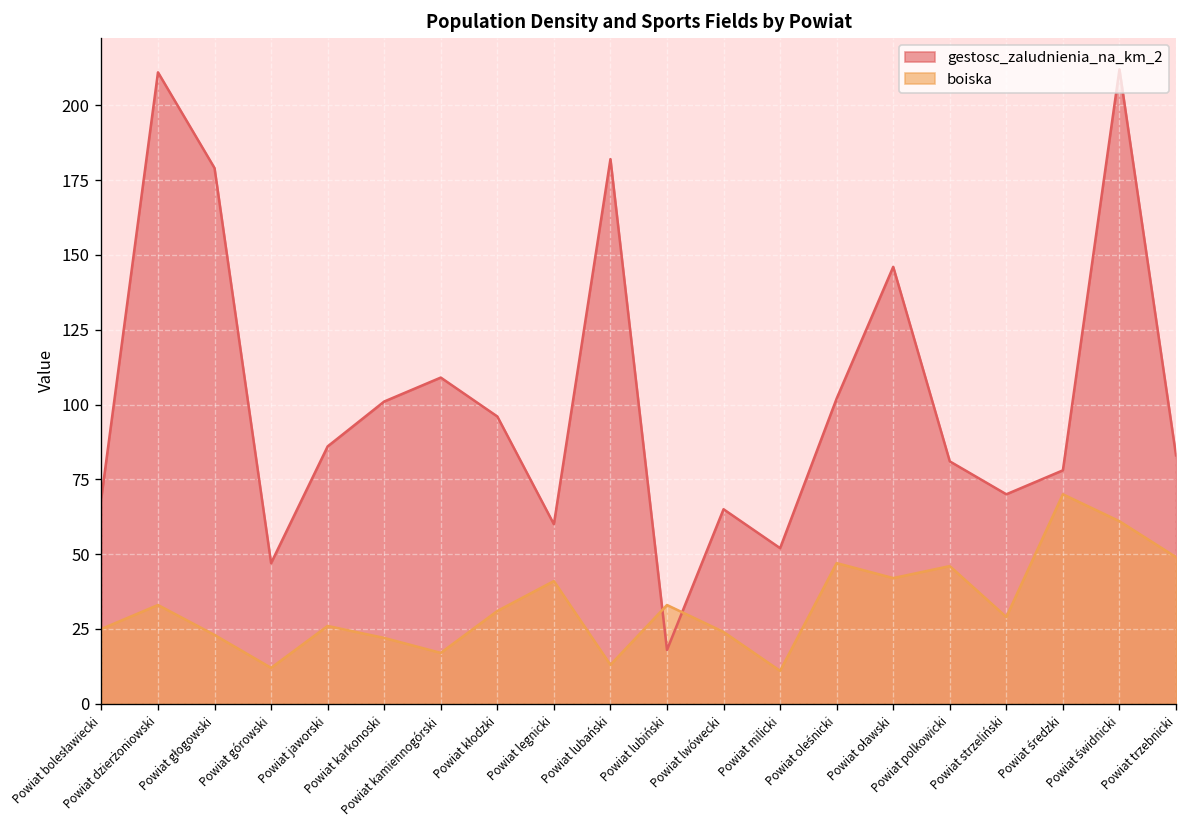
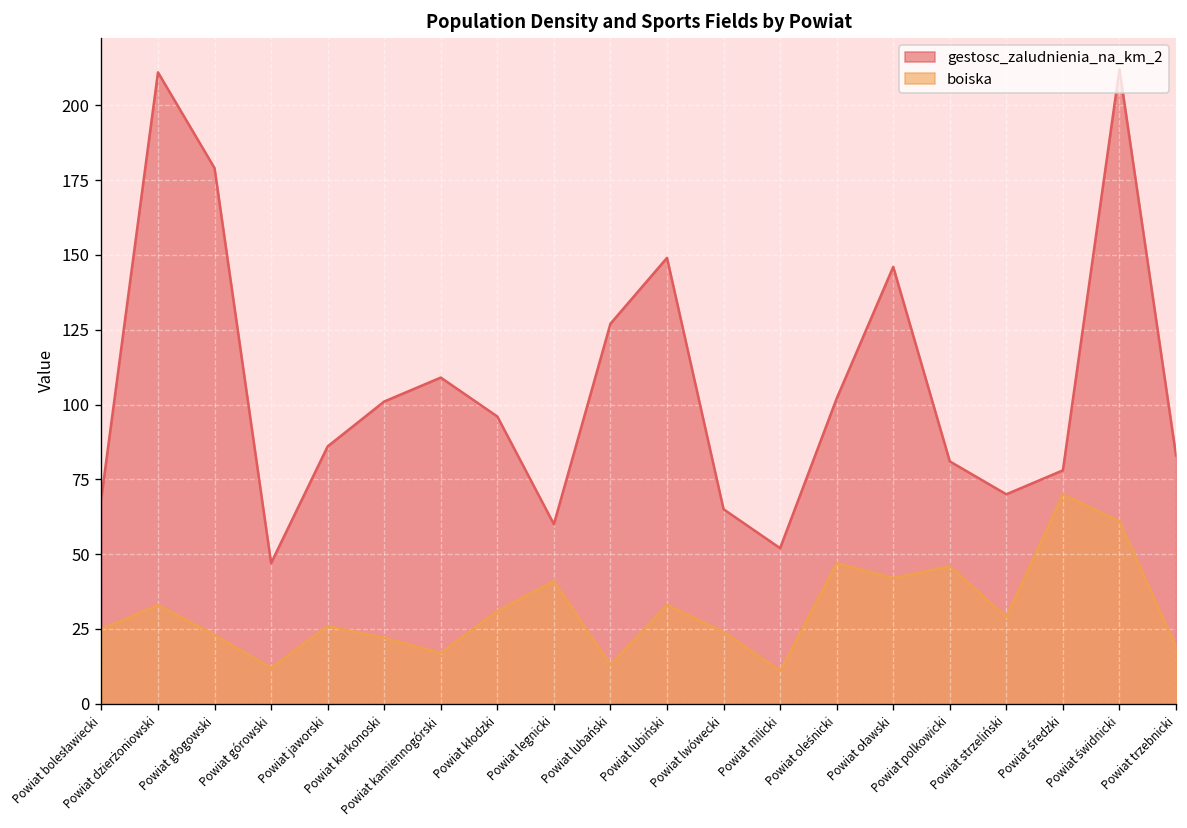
gestosc_zaludnienia_na_km_2, Powiat lubański: 182 -> 127
gestosc_zaludnienia_na_km_2, Powiat lubiński: 18 -> 149
boiska, Powiat trzebnicki: 49 -> 19
